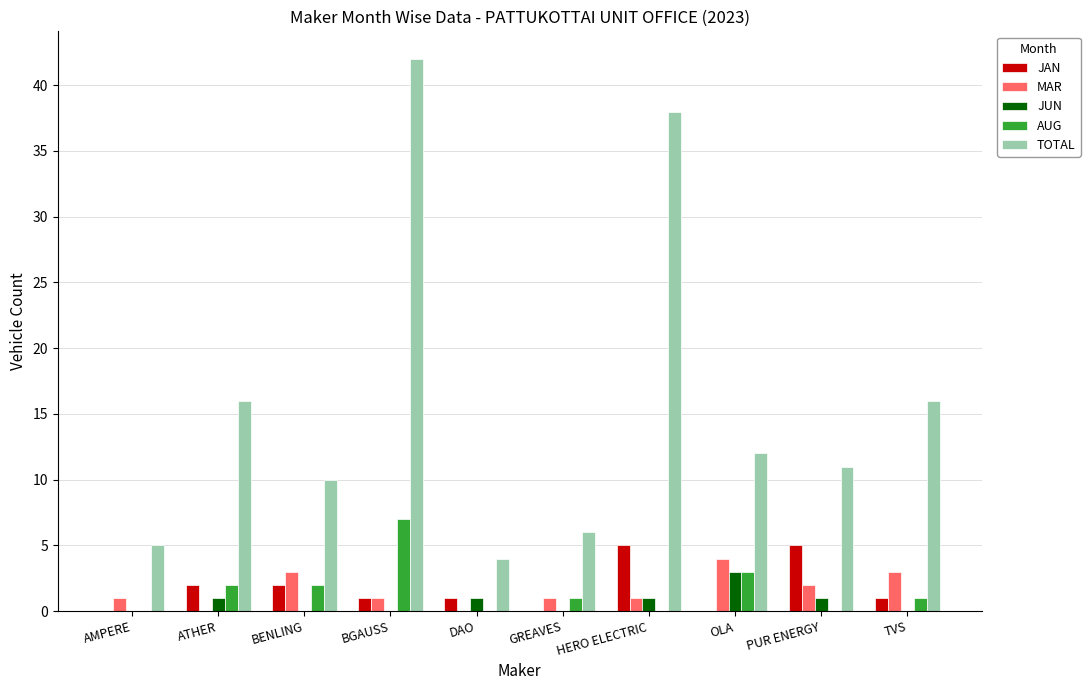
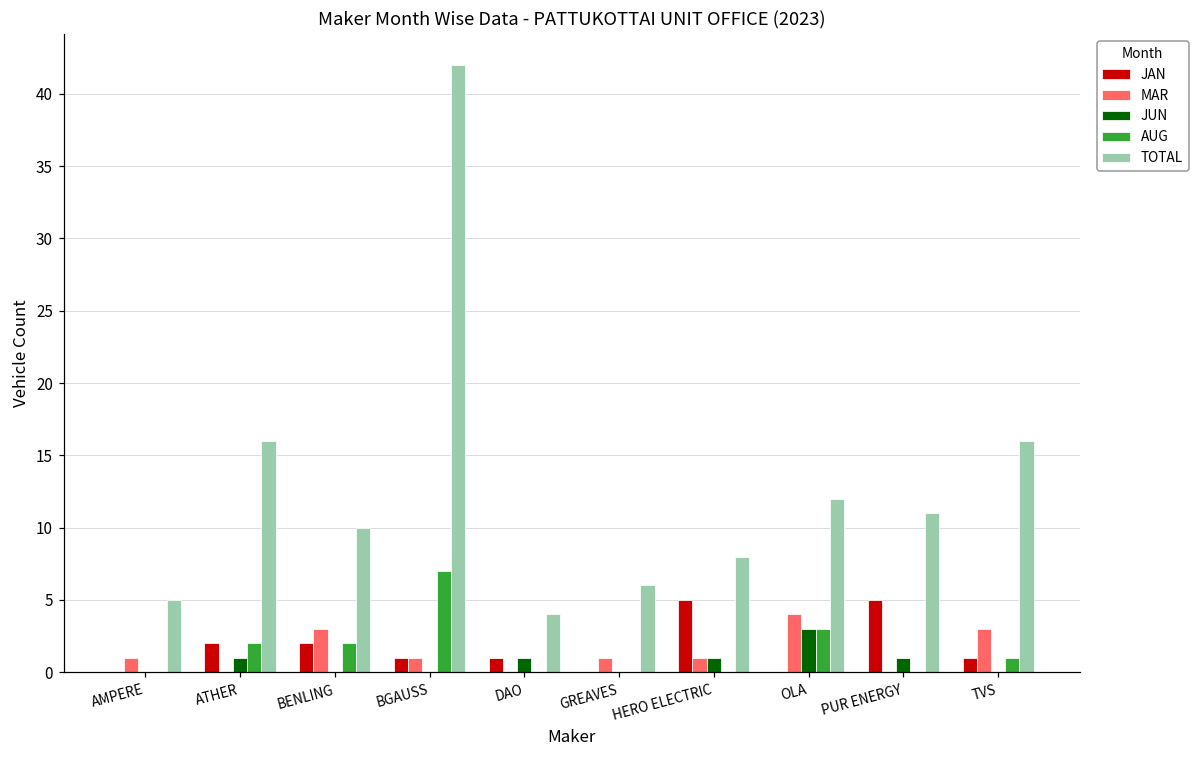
AUG, GREAVES: 1 -> 0
TOTAL, HERO ELECTRIC: 38 -> 8
MAR, PUR ENERGY: 2 -> 0
